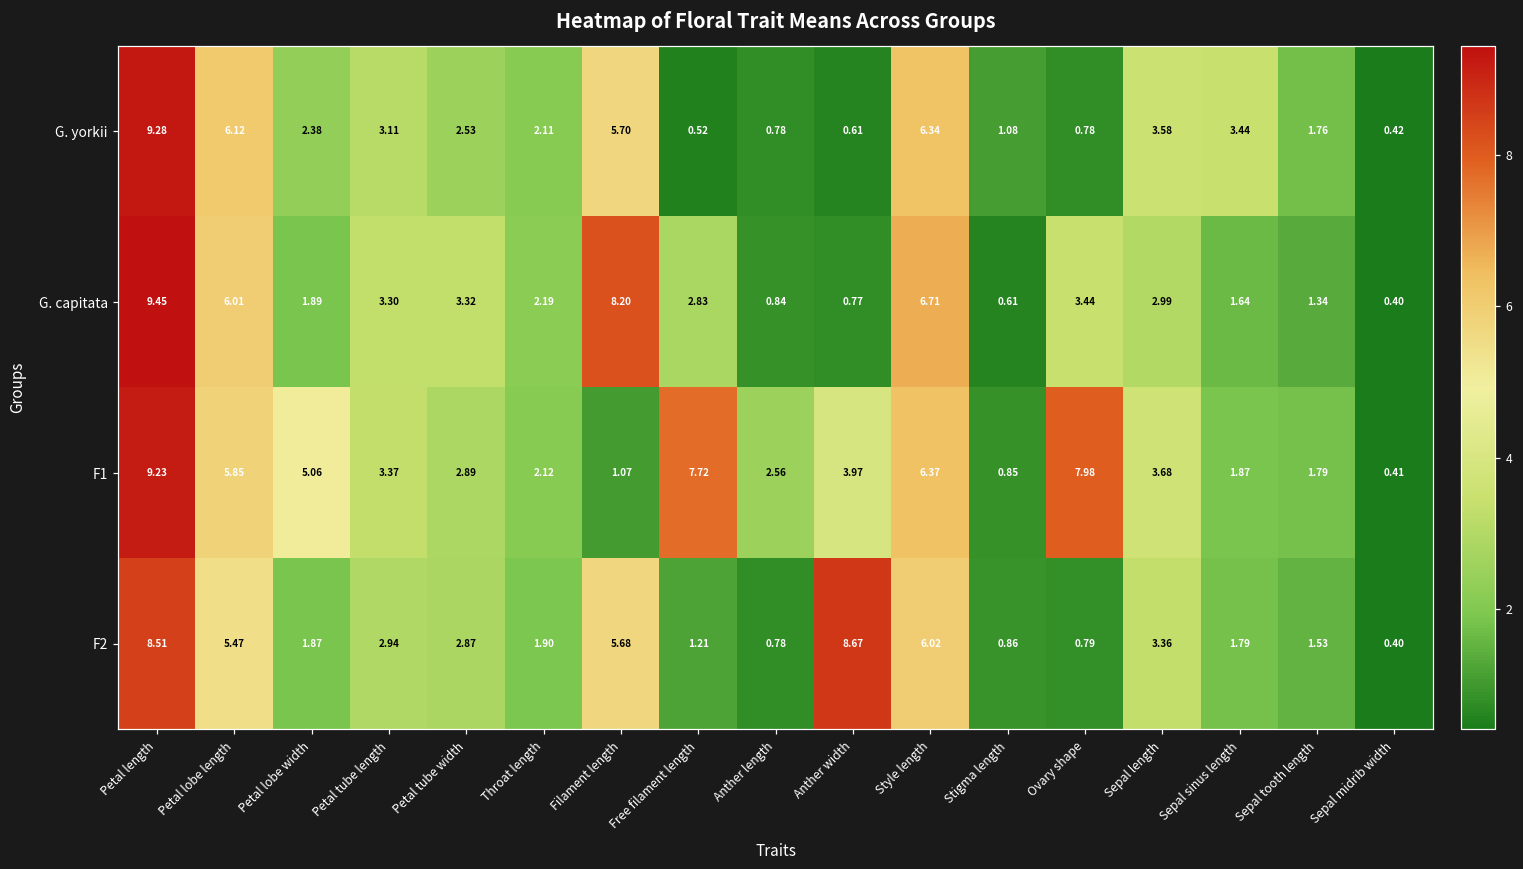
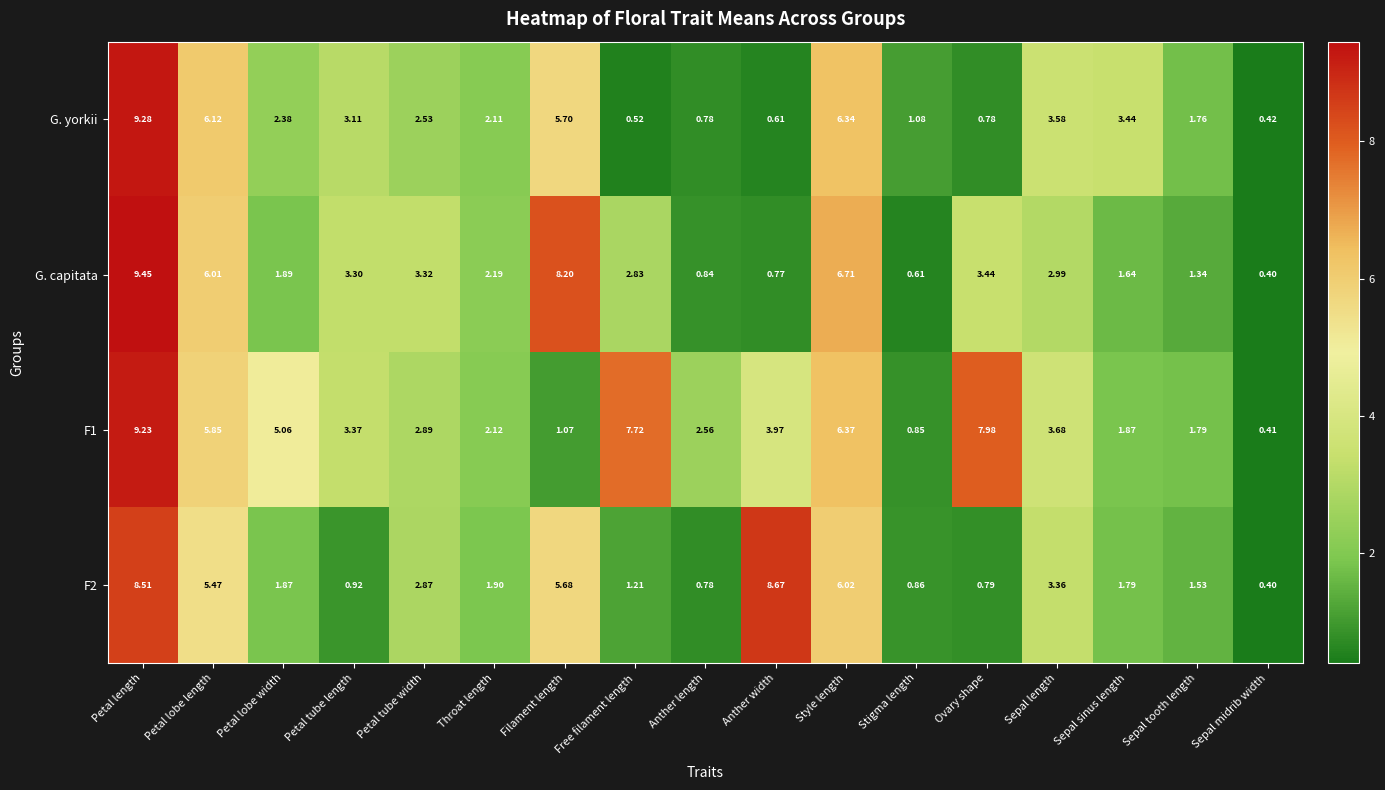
F2, Petal tube length: 2.94 -> 0.92
